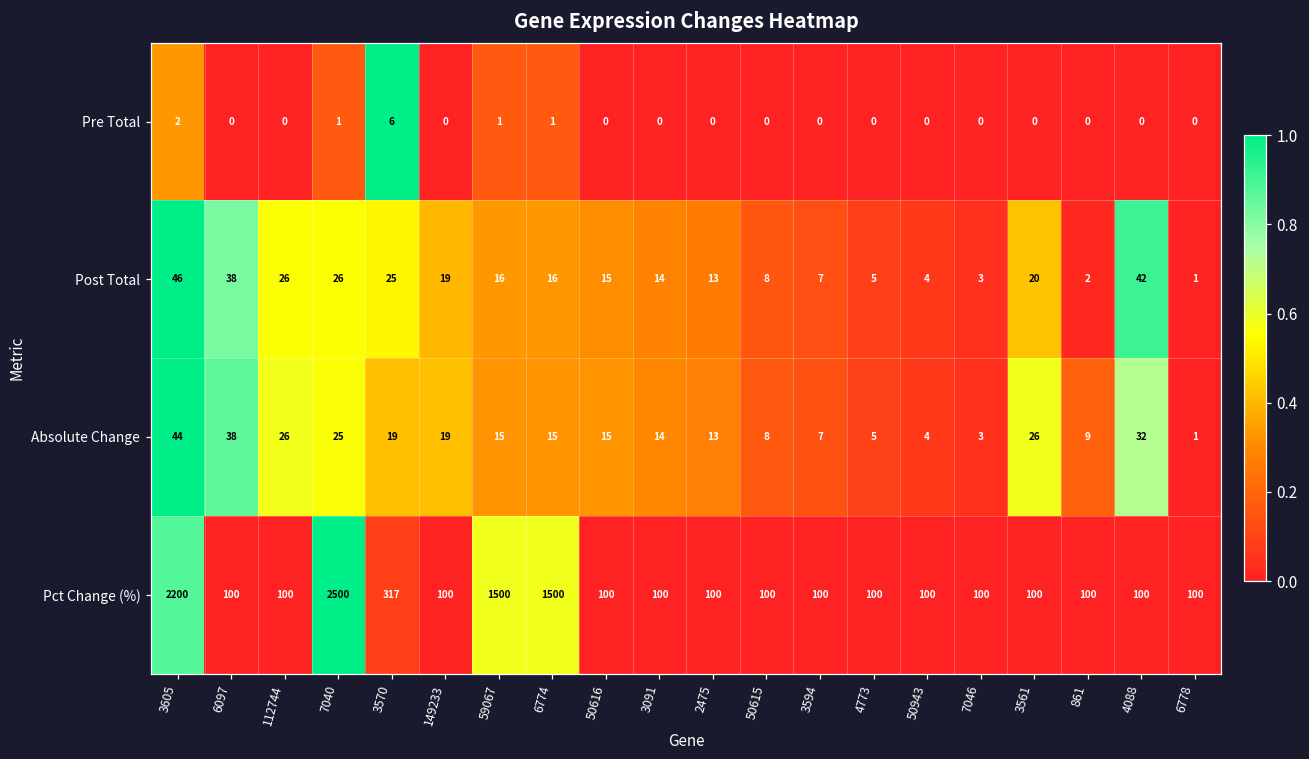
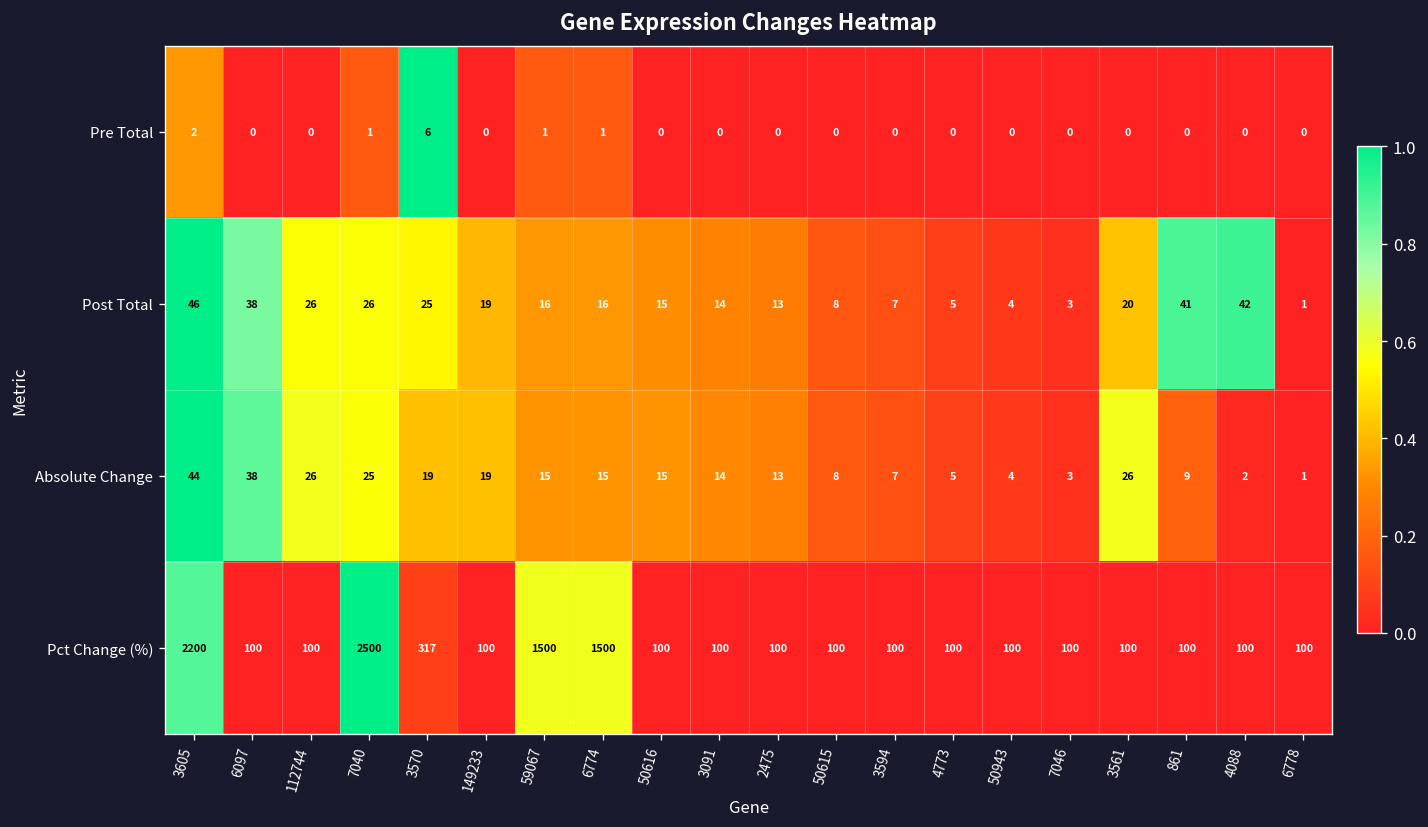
Post Total, 861: 2 -> 41
Absolute Change, 4088: 32 -> 2
